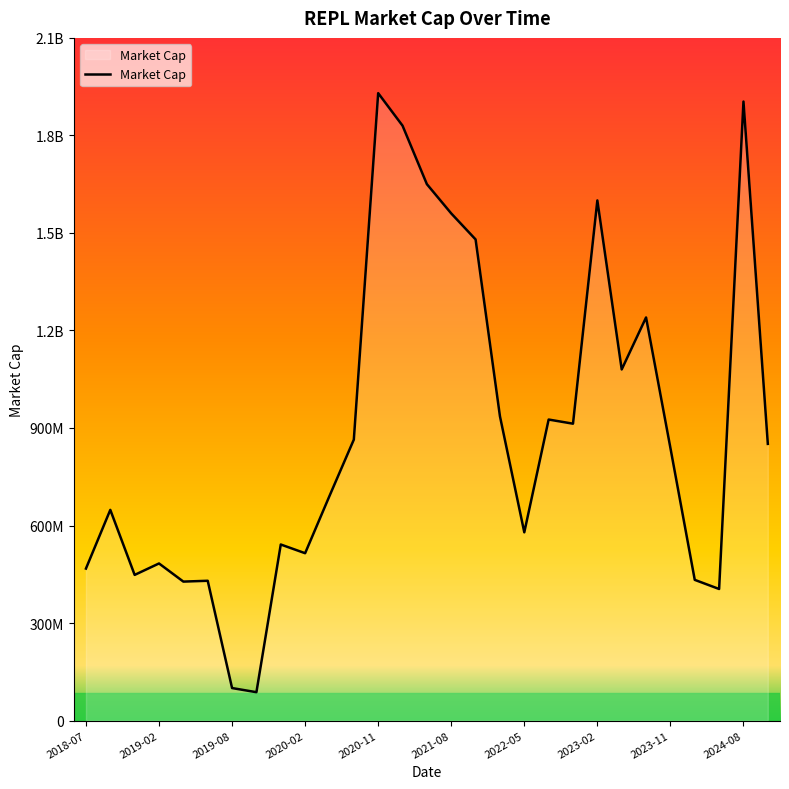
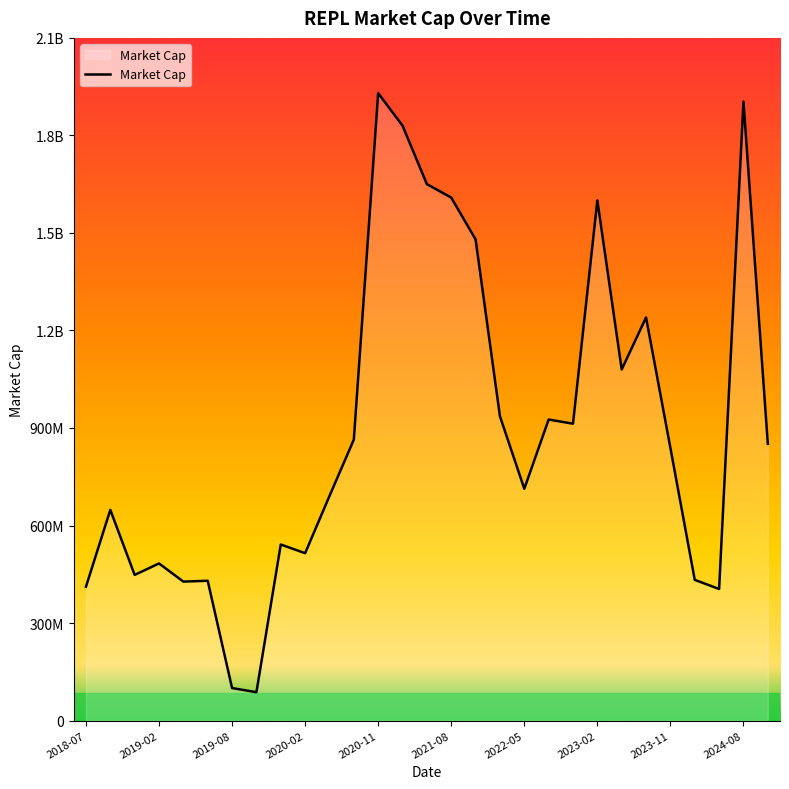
2018-07: 470000000 -> 410000000
2021-08: 1560000000 -> 1610000000
2022-05: 580000000 -> 710000000
